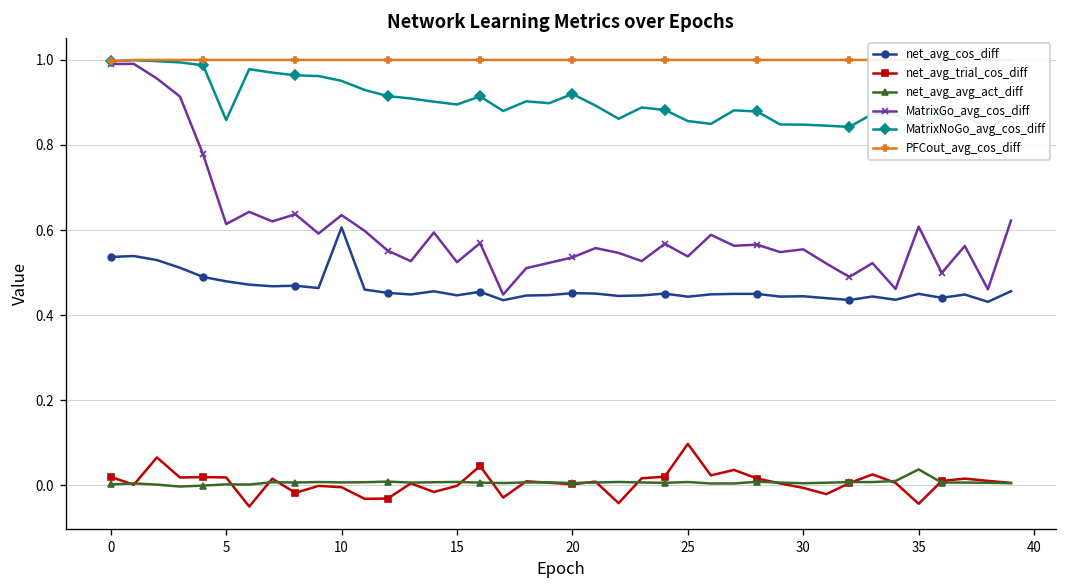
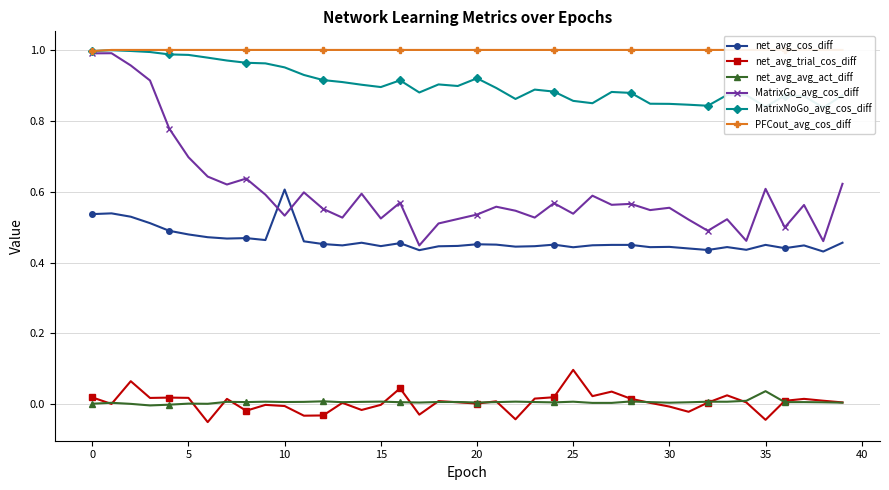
MatrixGo_avg_cos_diff, 5: 0.61 -> 0.70
MatrixNoGo_avg_cos_diff, 5: 0.86 -> 0.99
MatrixGo_avg_cos_diff, 10: 0.64 -> 0.53
